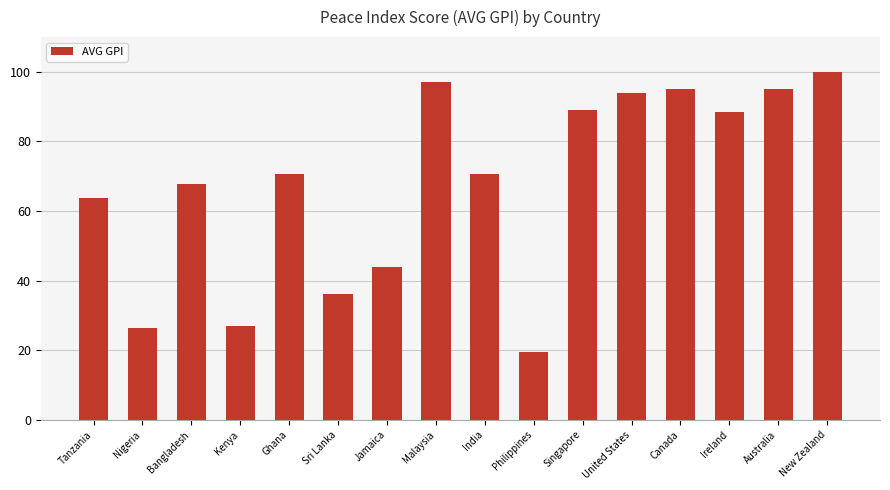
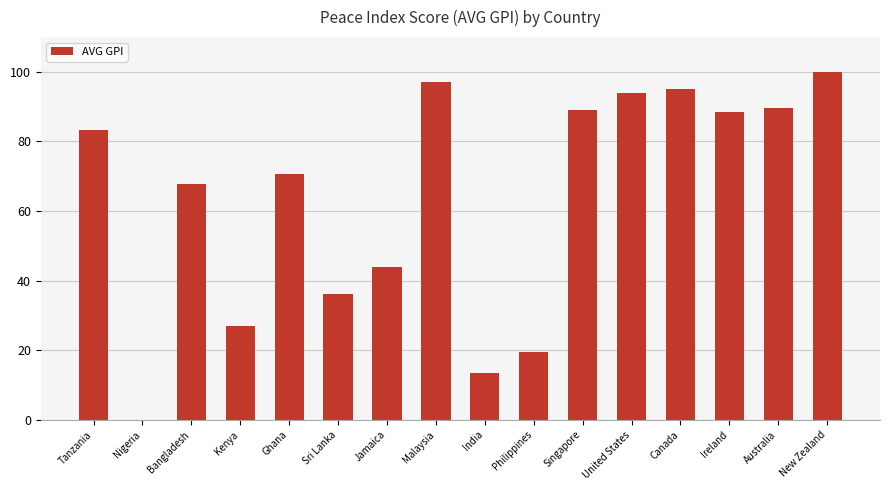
Tanzania: 64 -> 83
Nigeria: 27 -> 0
India: 71 -> 14
Australia: 95 -> 90
